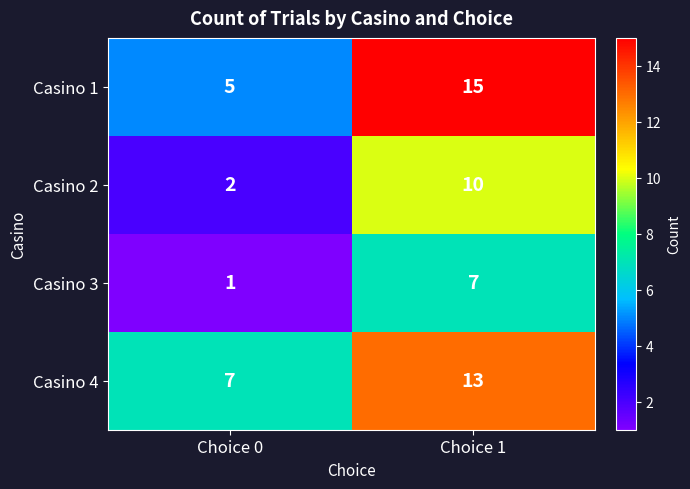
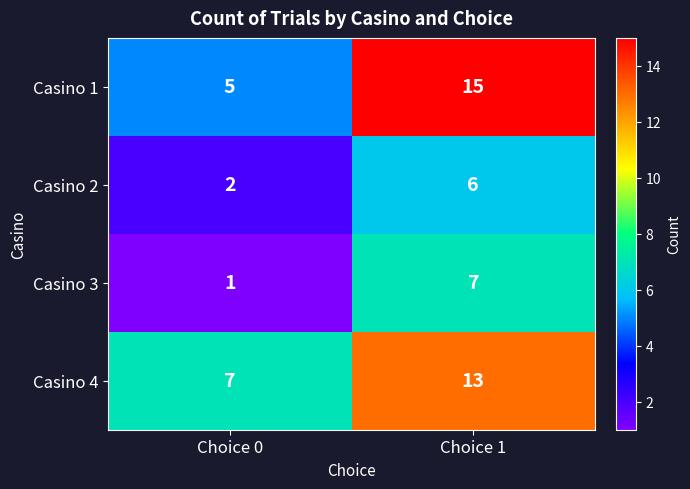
Casino 2, Choice 1: 10 -> 6
